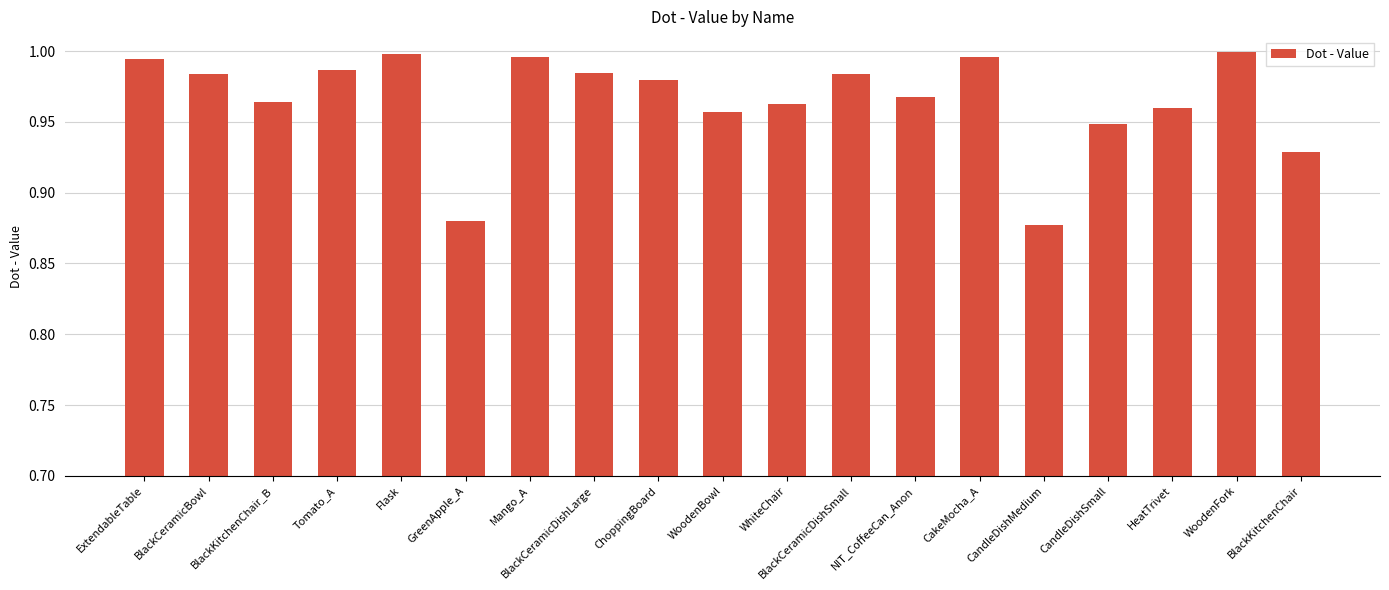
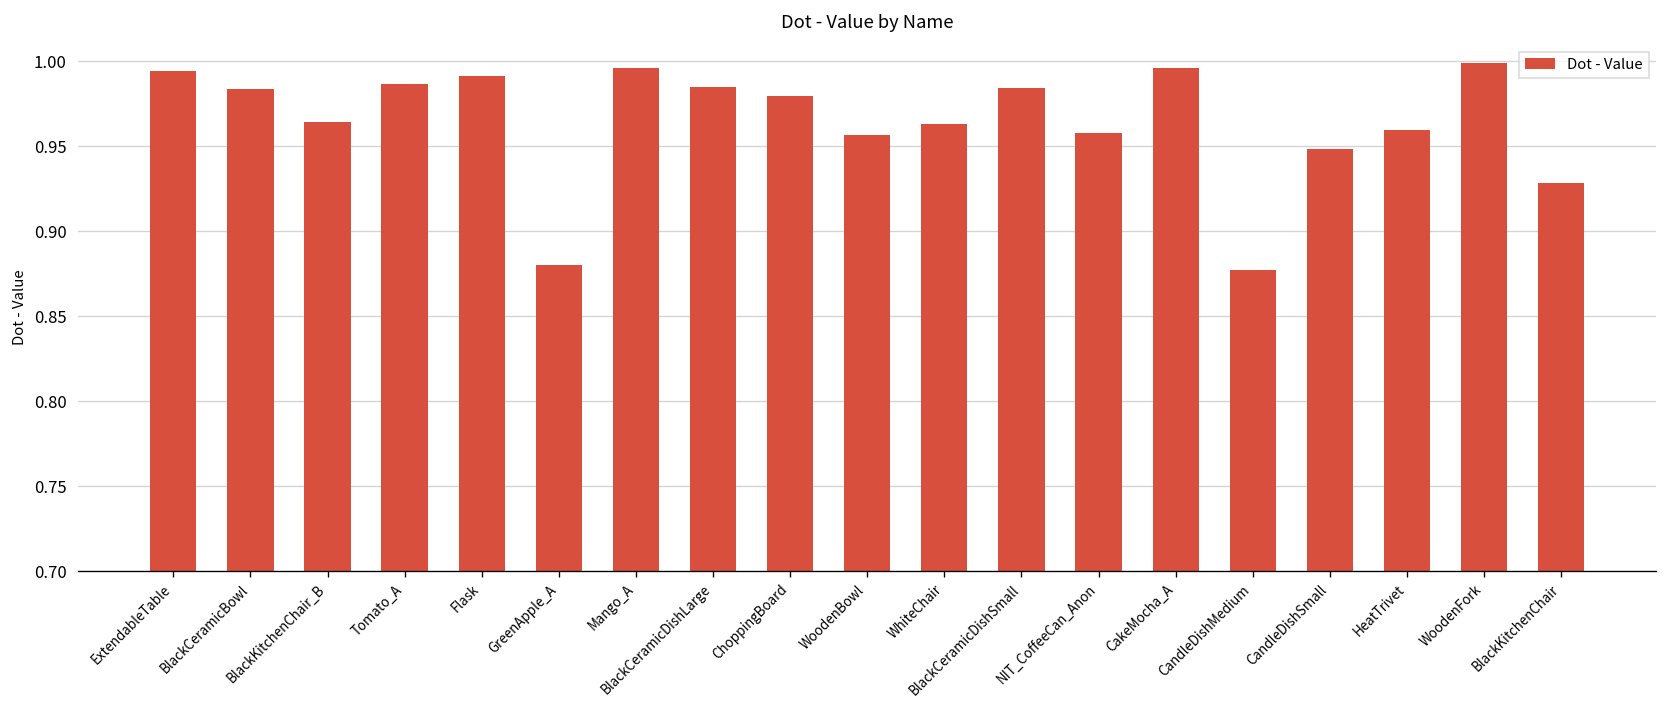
Flask: 0.998 -> 0.991
NIT_CoffeeCan_Anon: 0.968 -> 0.958
